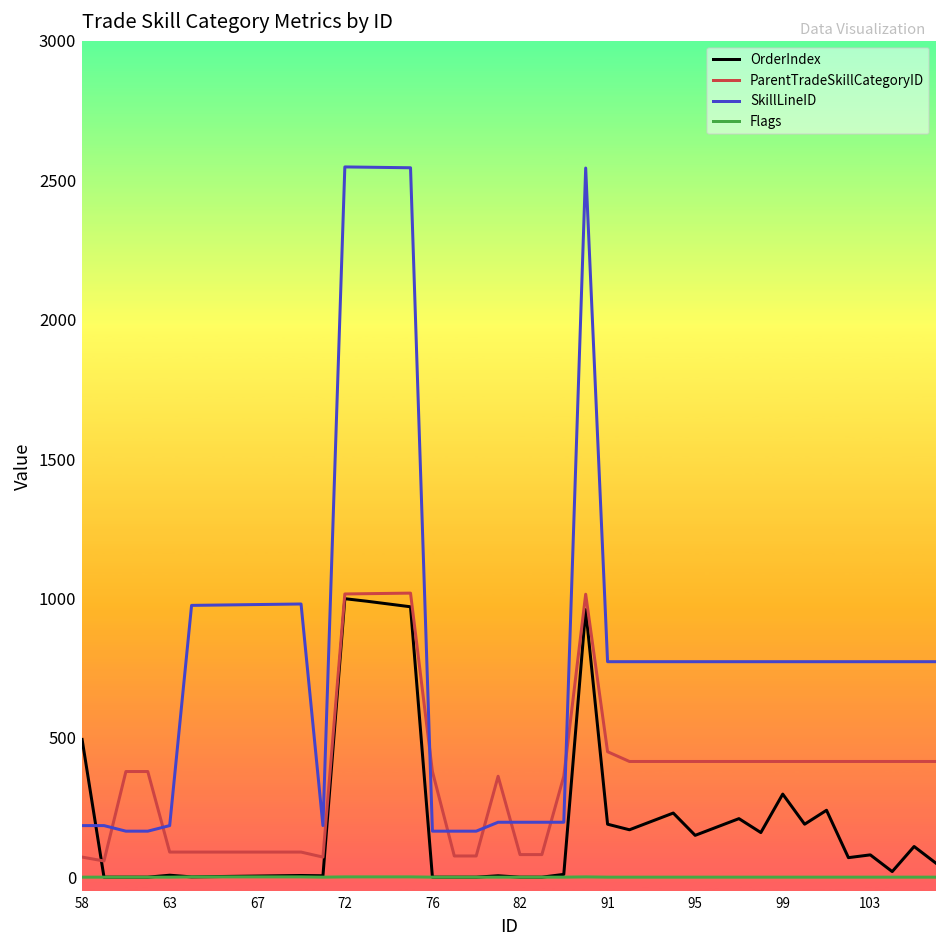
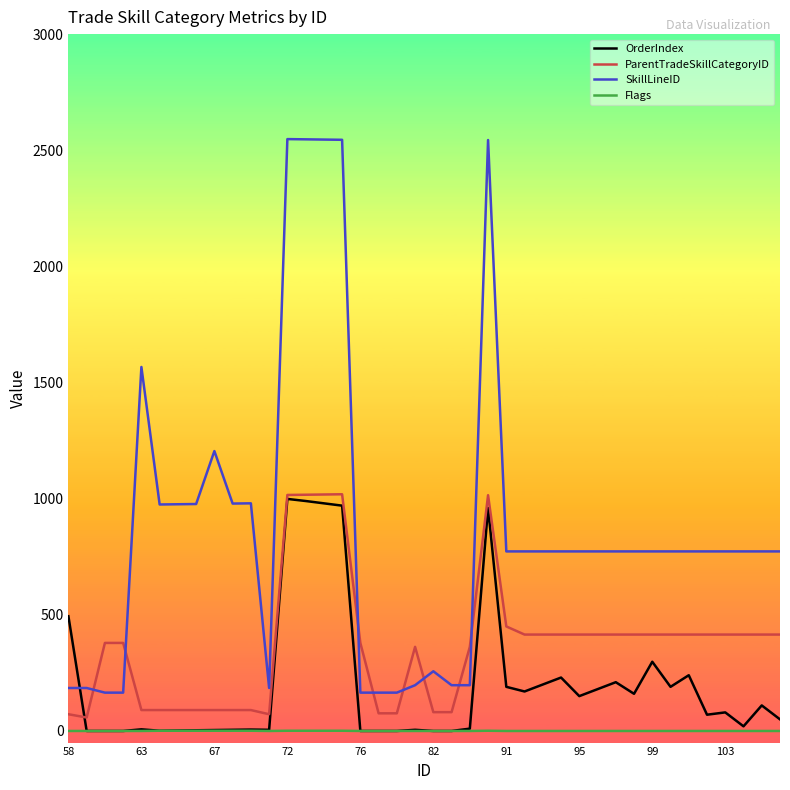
SkillLineID, 63: 190 -> 1570
SkillLineID, 67: 980 -> 1210
SkillLineID, 82: 200 -> 260
